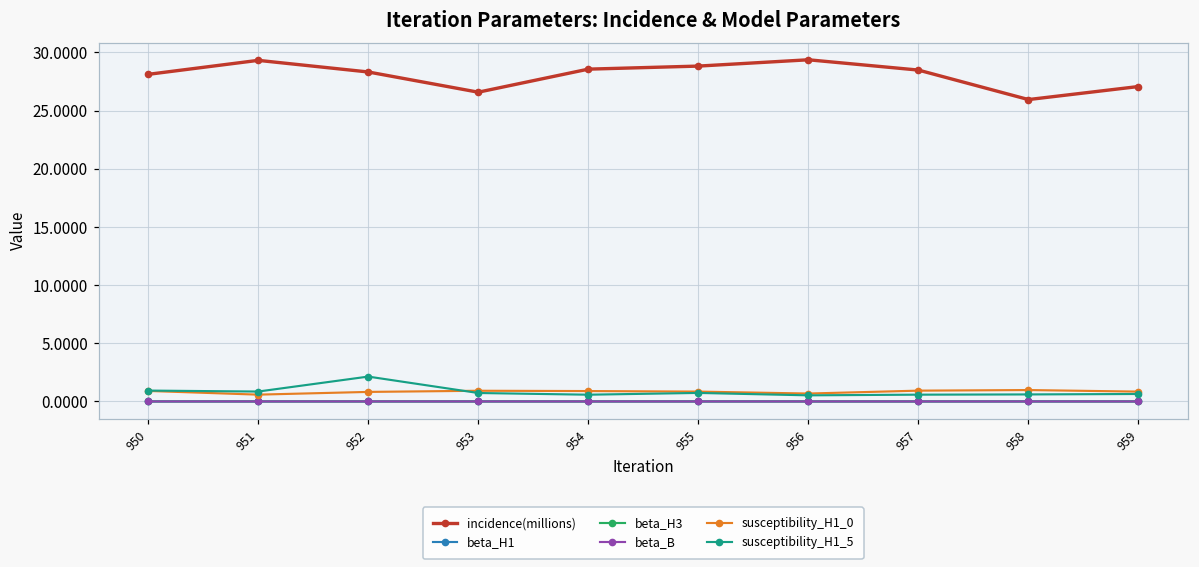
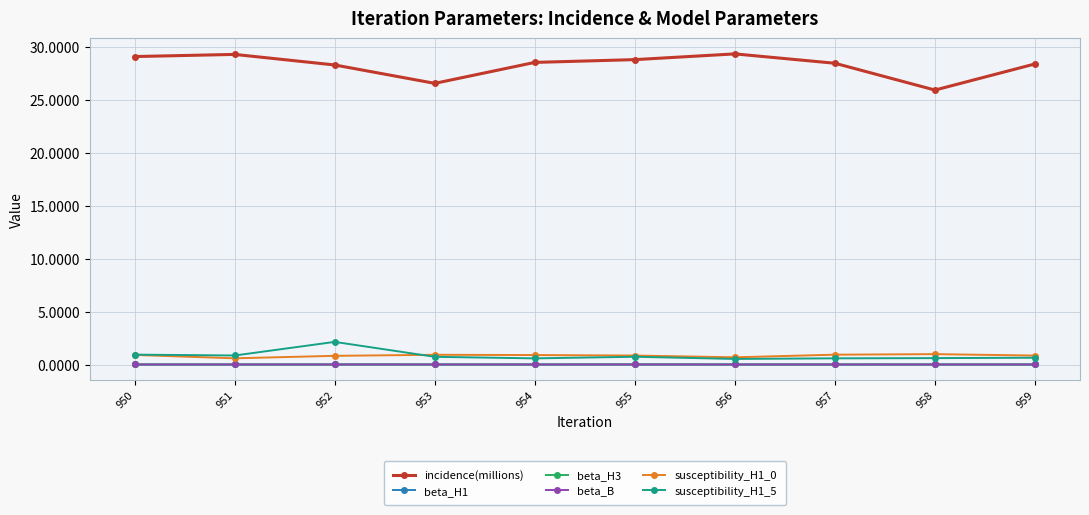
incidence(millions), 950: 28.1 -> 29.1
incidence(millions), 959: 27.1 -> 28.4
